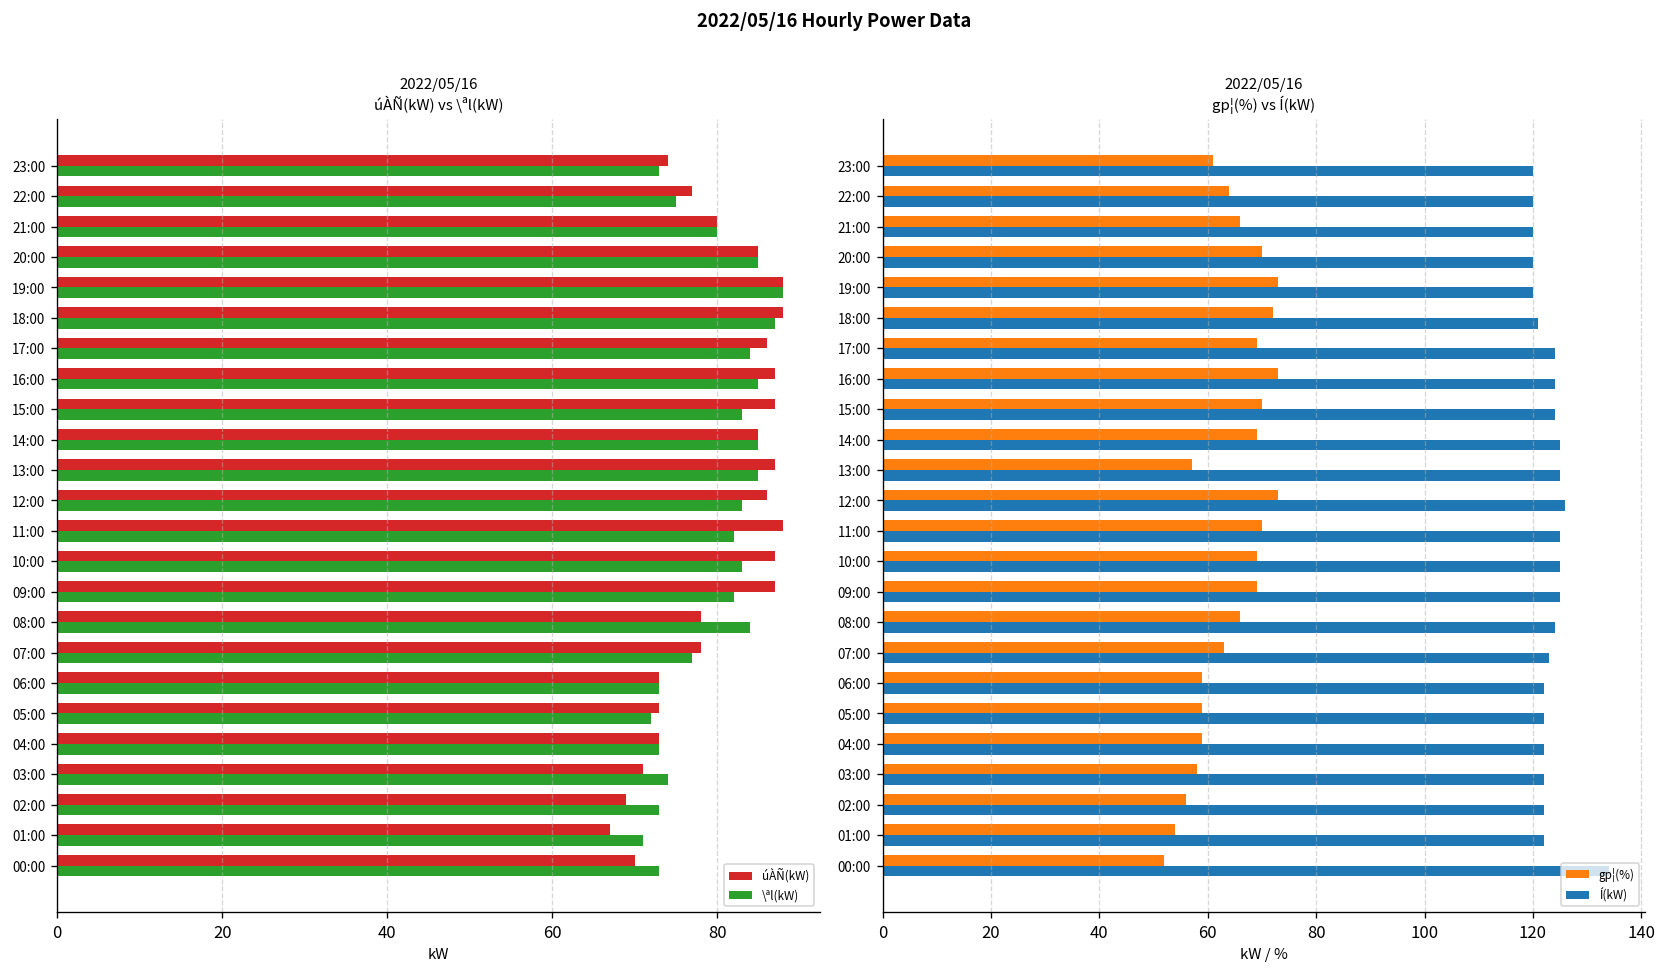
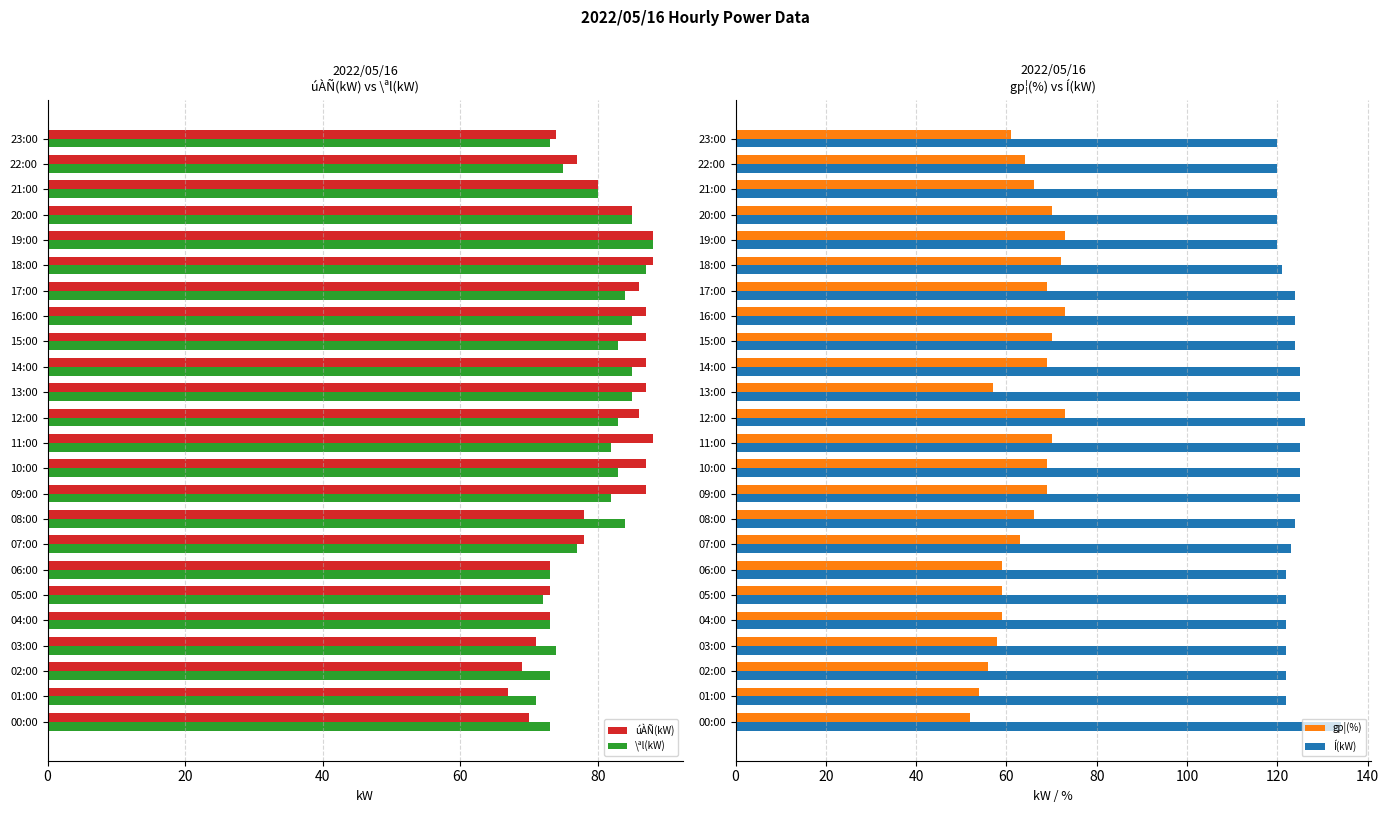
2022/05/16 úÀÑ(kW) vs \ªl(kW), úÀÑ(kW), 14:00: 85 -> 87
